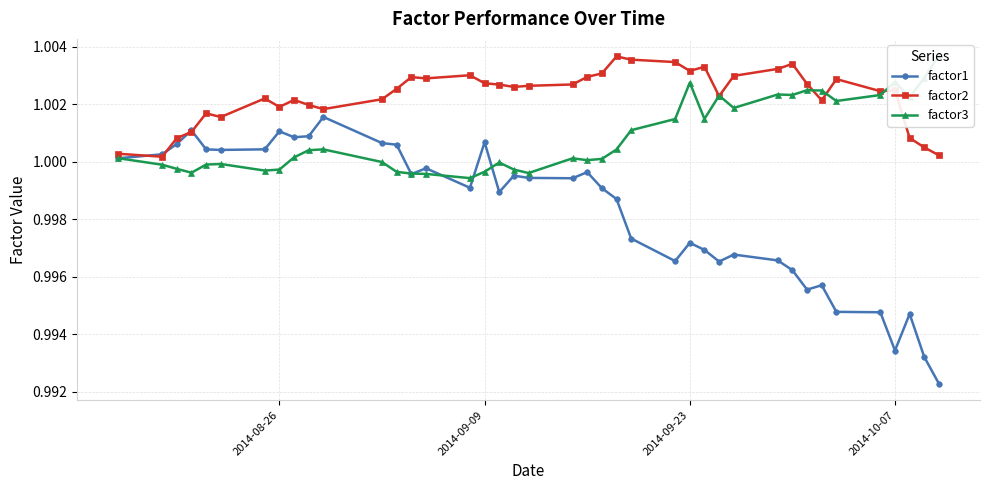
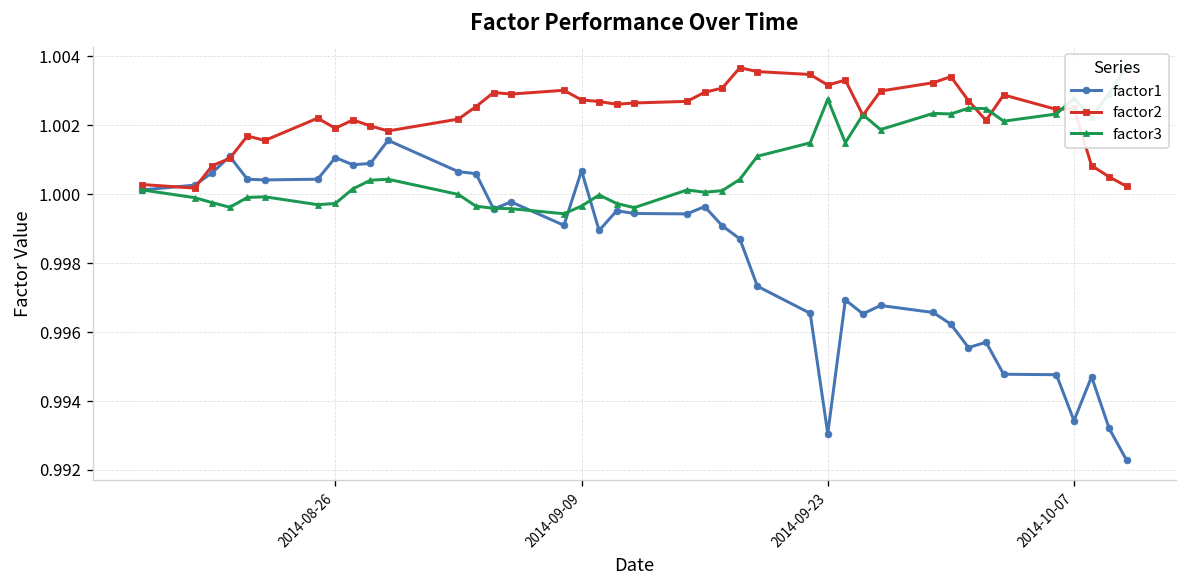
factor1, 2014-09-23: 0.9972 -> 0.9931
